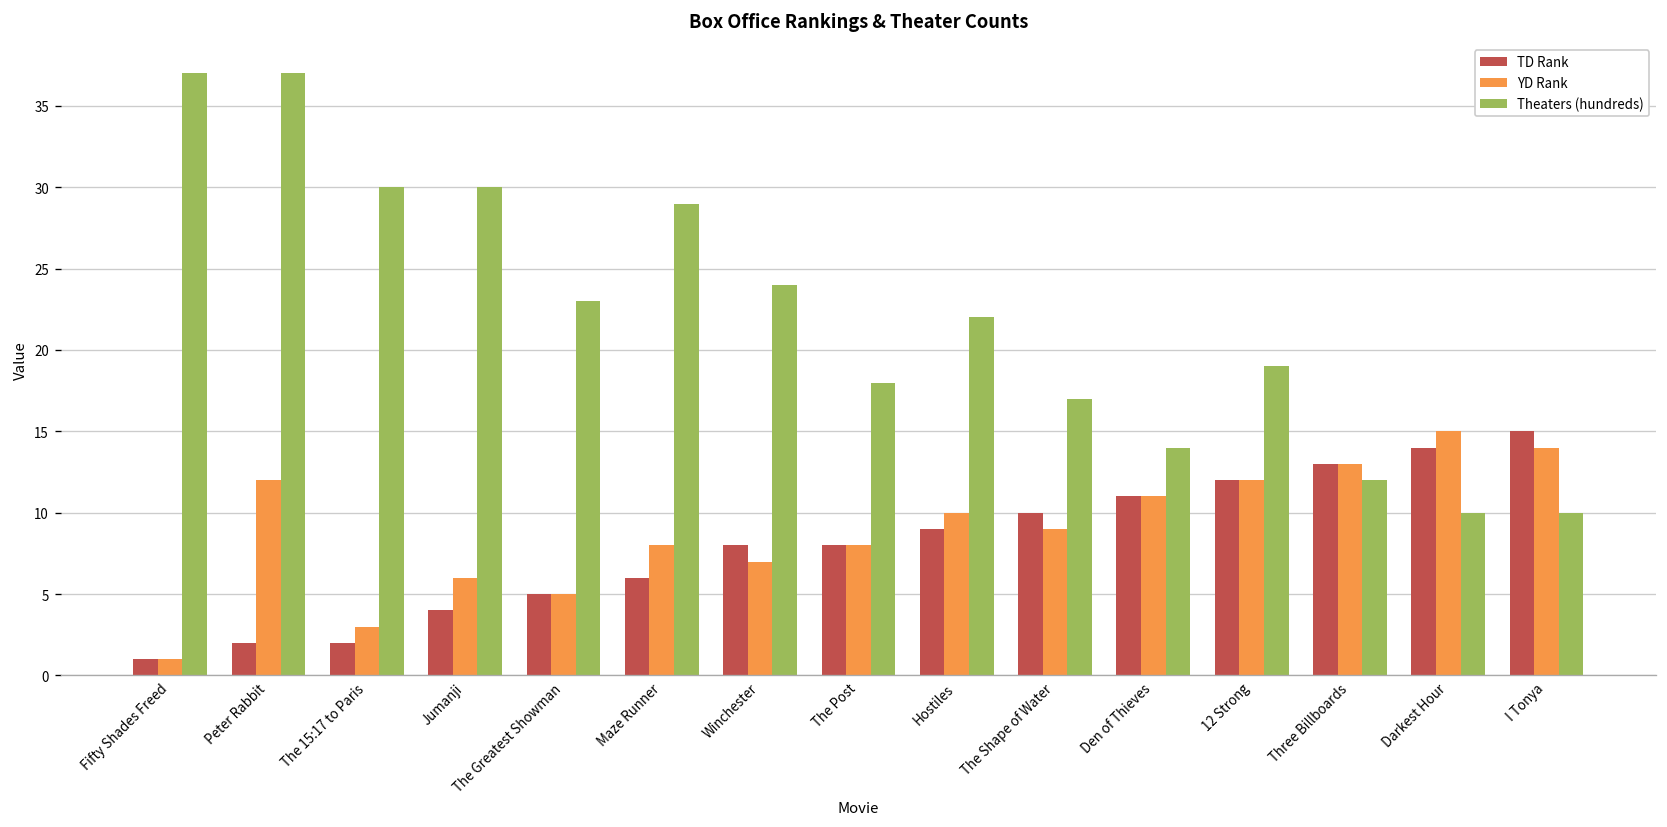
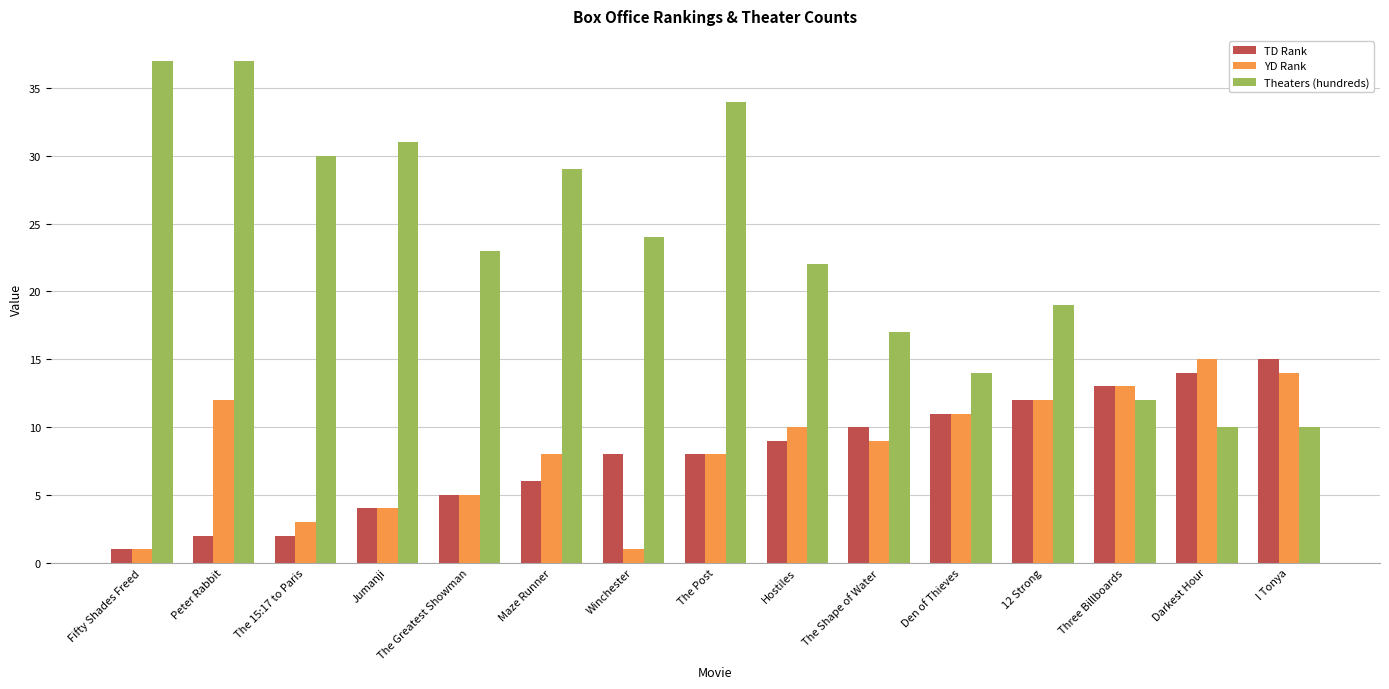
YD Rank, Jumanji: 6 -> 4
Theaters (hundreds), Jumanji: 30 -> 31
YD Rank, Winchester: 7 -> 1
Theaters (hundreds), The Post: 18 -> 34
